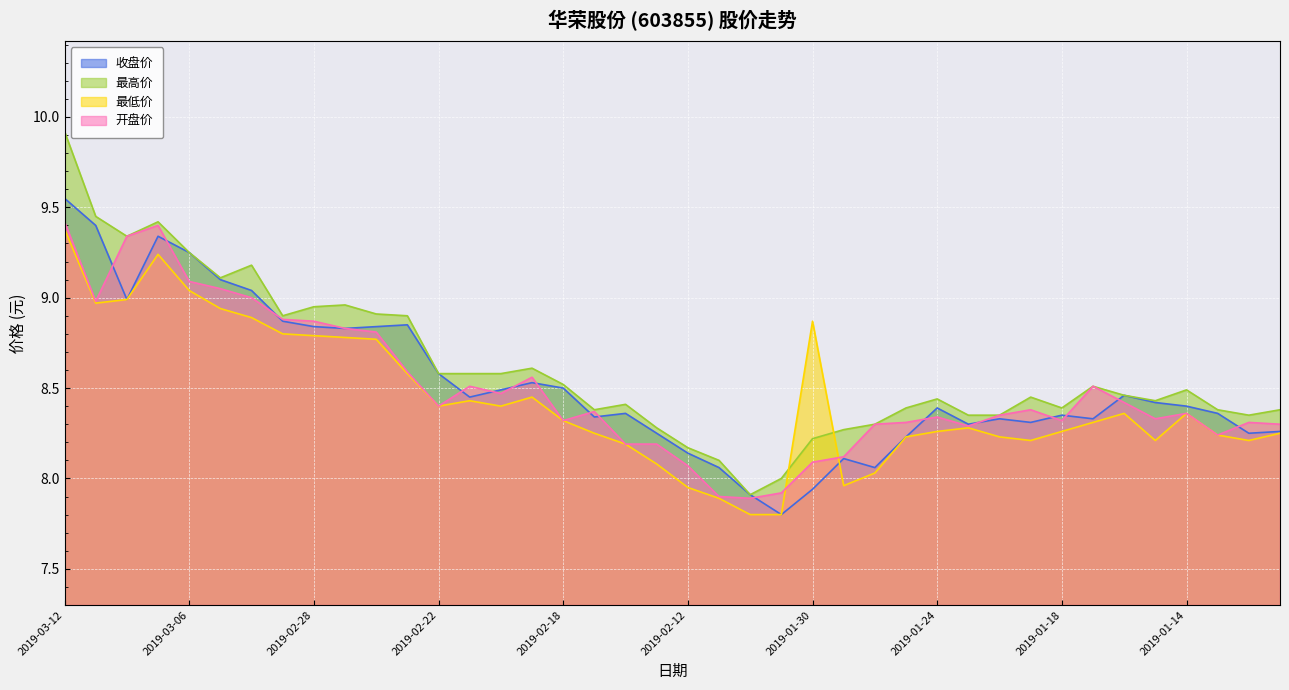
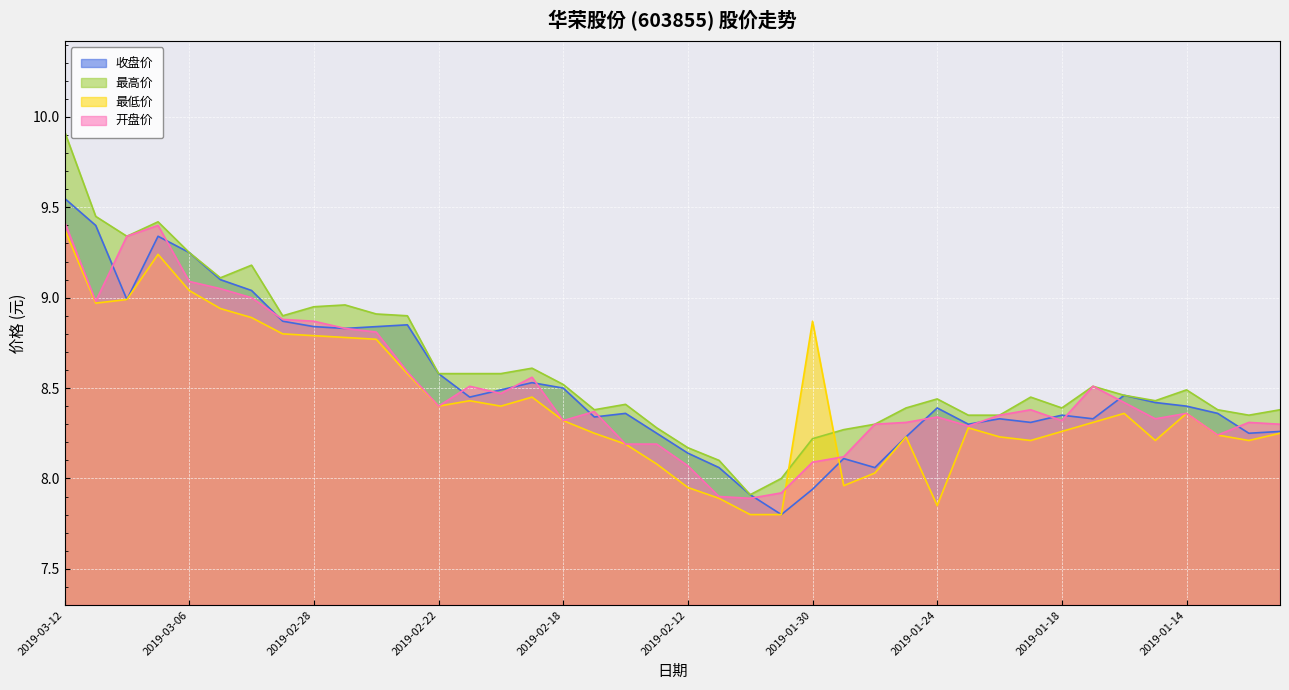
最低价, 2019-01-24: 8.26 -> 7.85
